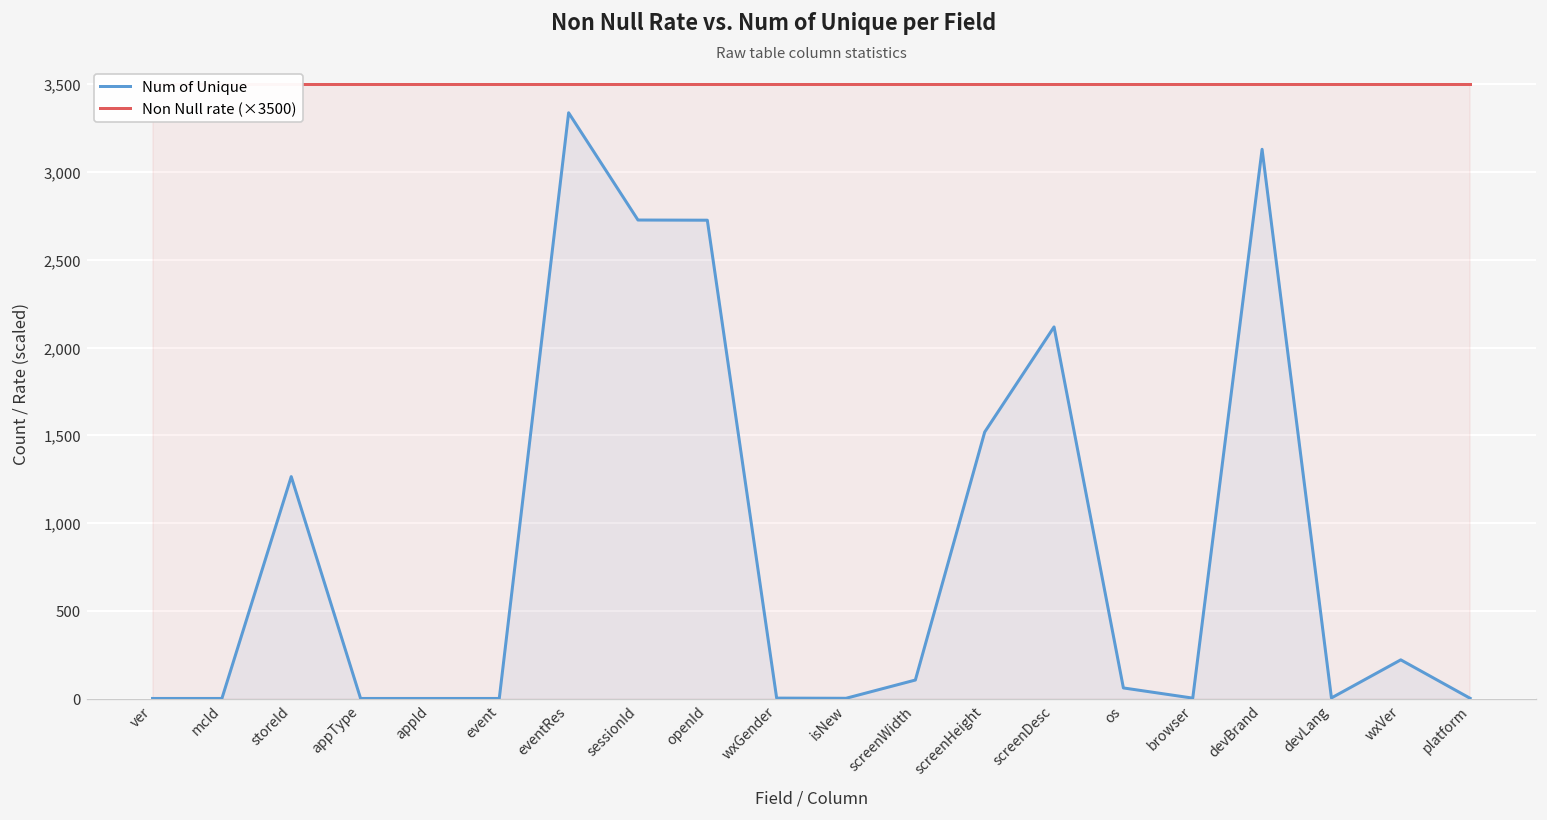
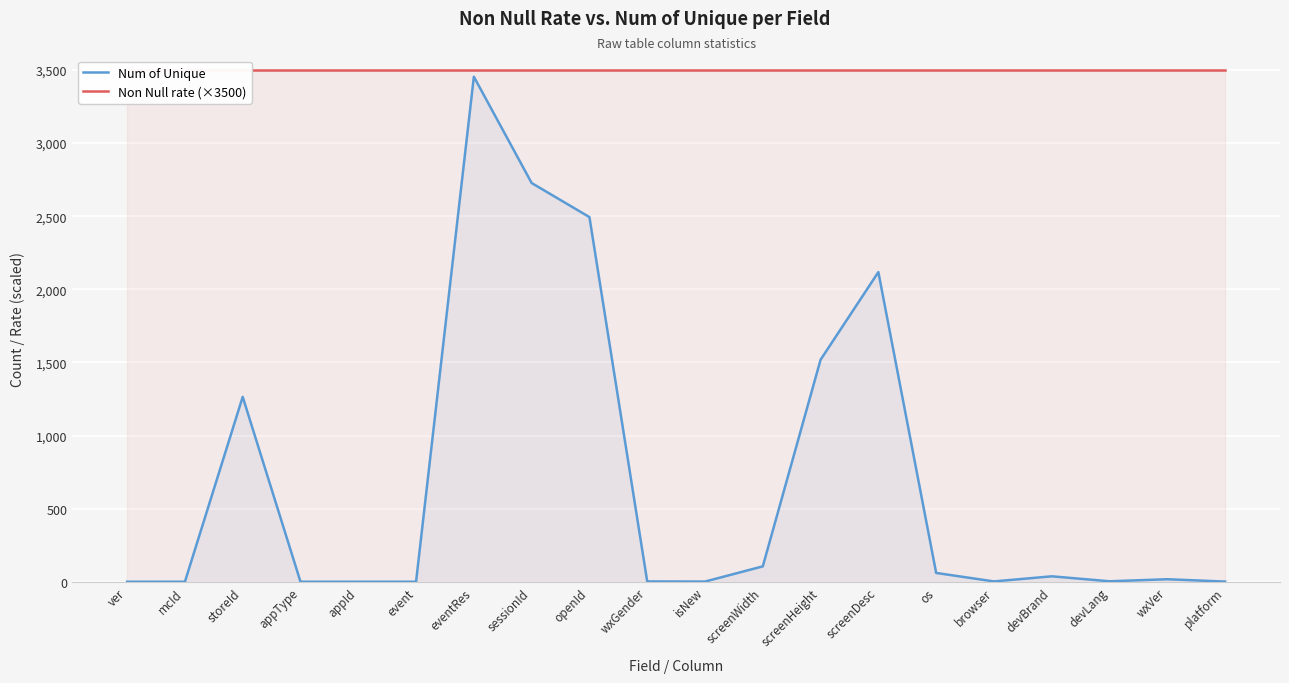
Num of Unique, eventRes: 3,340 -> 3,450
Num of Unique, openId: 2,730 -> 2,490
Num of Unique, devBrand: 3,130 -> 40
Num of Unique, wxVer: 220 -> 20
